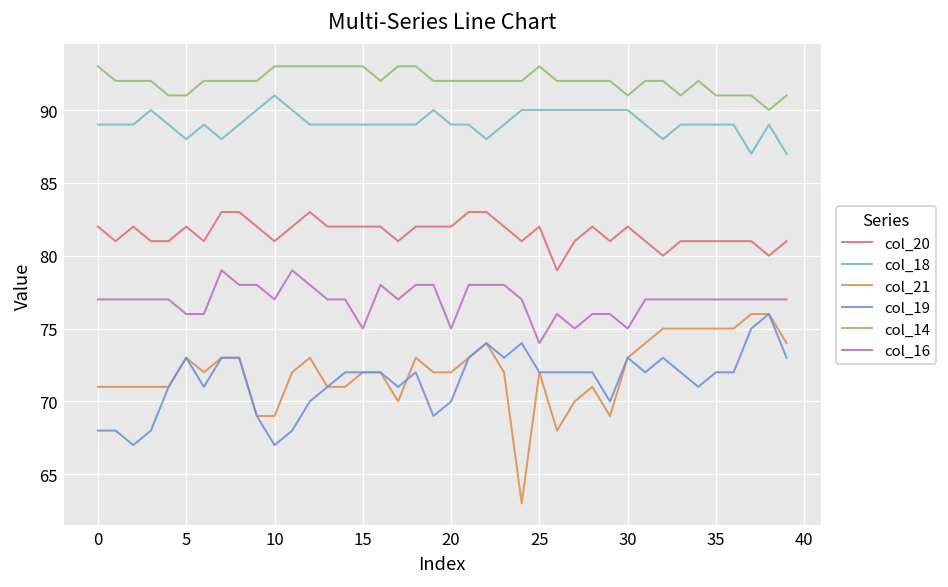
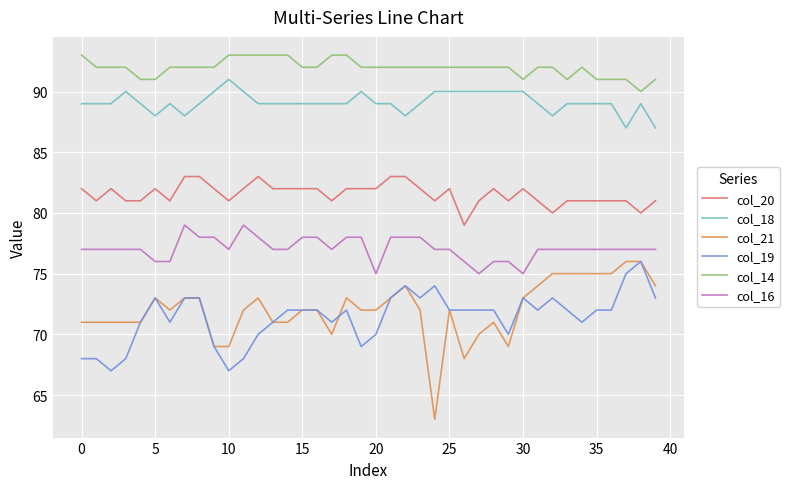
col_14, 15: 93 -> 92
col_16, 15: 75 -> 78
col_14, 25: 93 -> 92
col_16, 25: 74 -> 77
